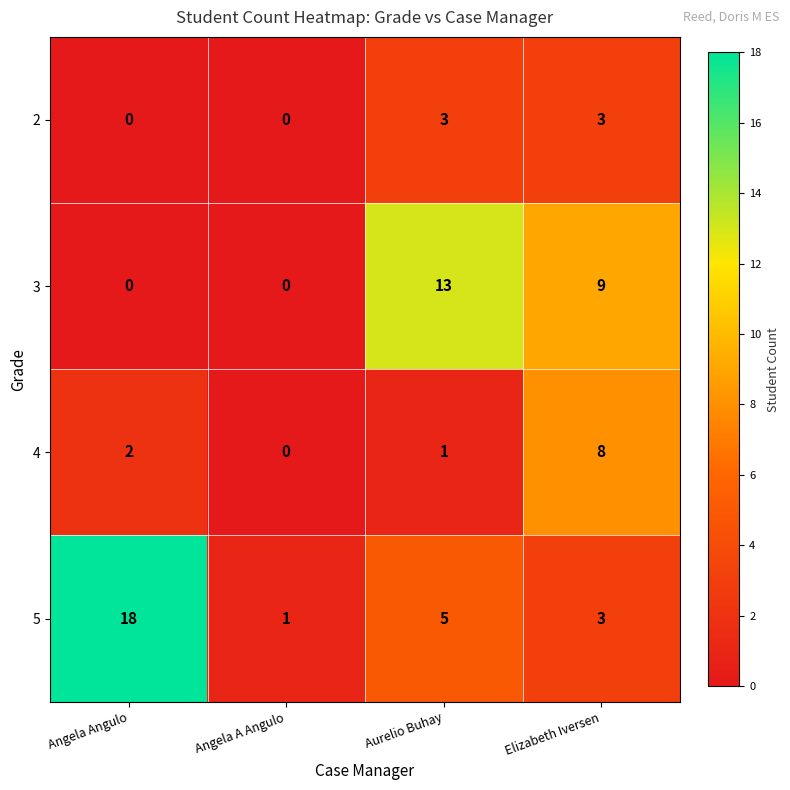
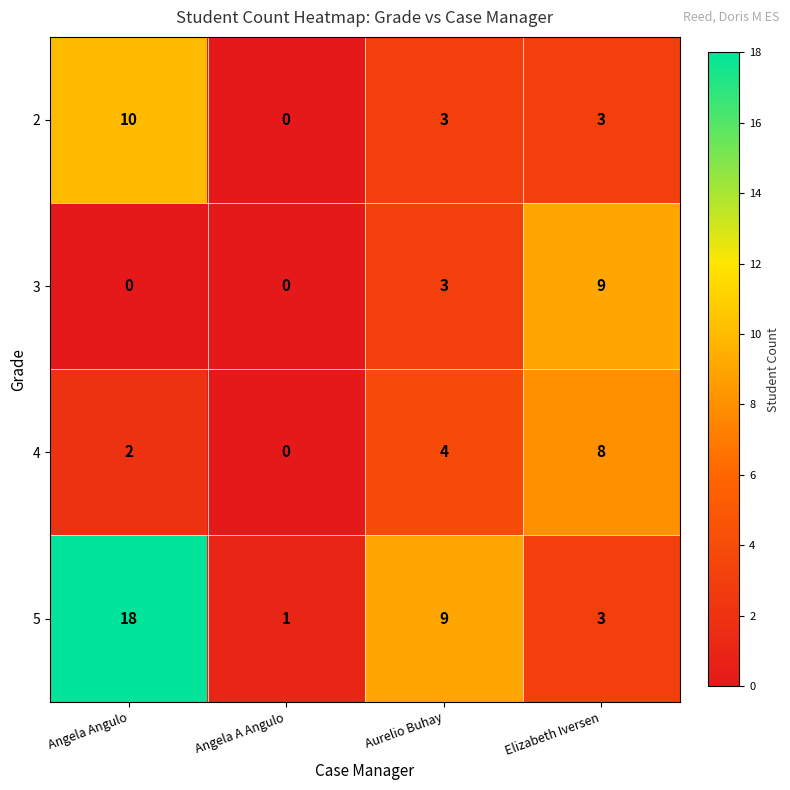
2, Angela Angulo: 0 -> 10
3, Aurelio Buhay: 13 -> 3
4, Aurelio Buhay: 1 -> 4
5, Aurelio Buhay: 5 -> 9
